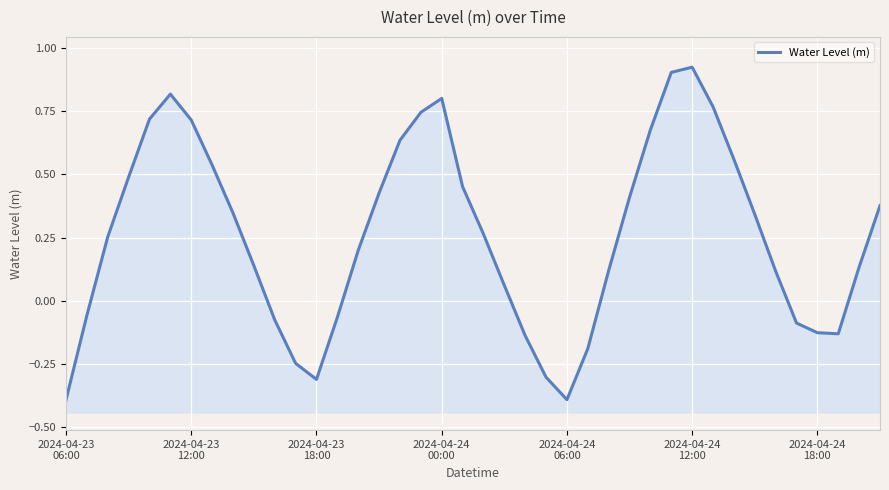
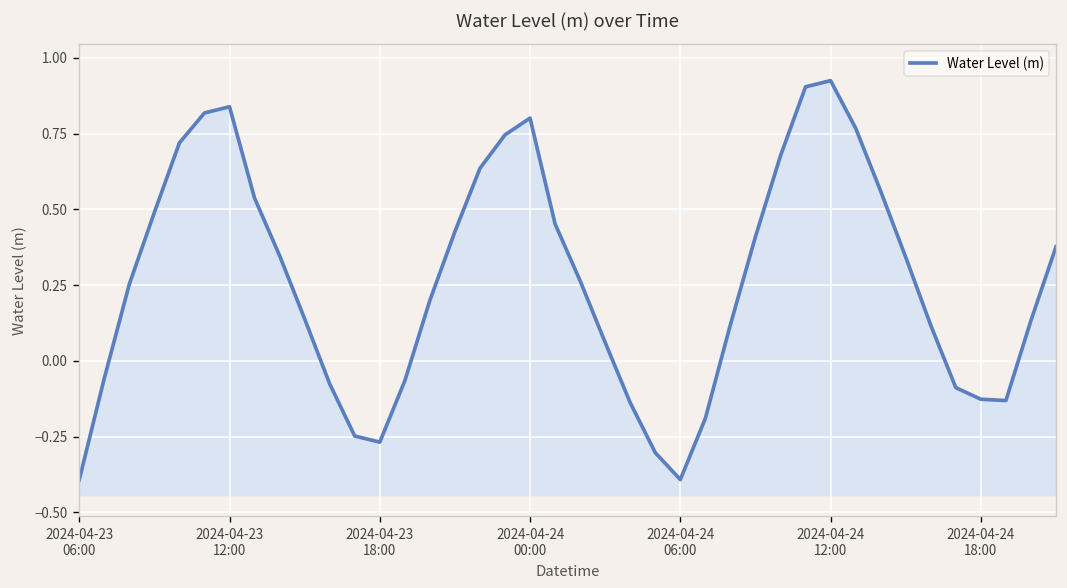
2024-04-23 12:00: 0.72 -> 0.84
2024-04-23 18:00: -0.31 -> -0.27
